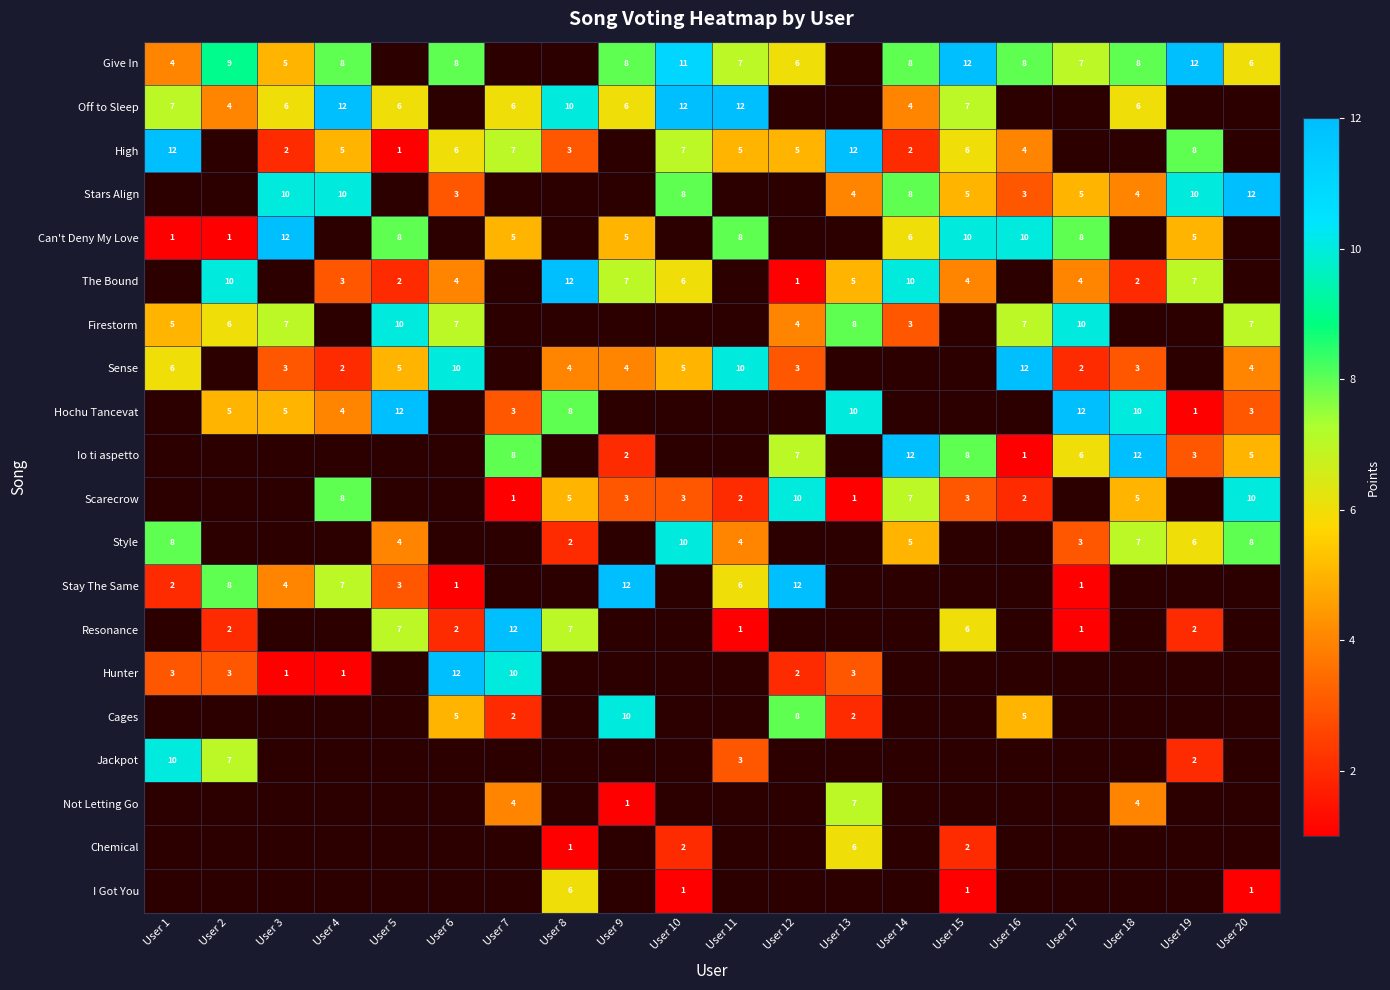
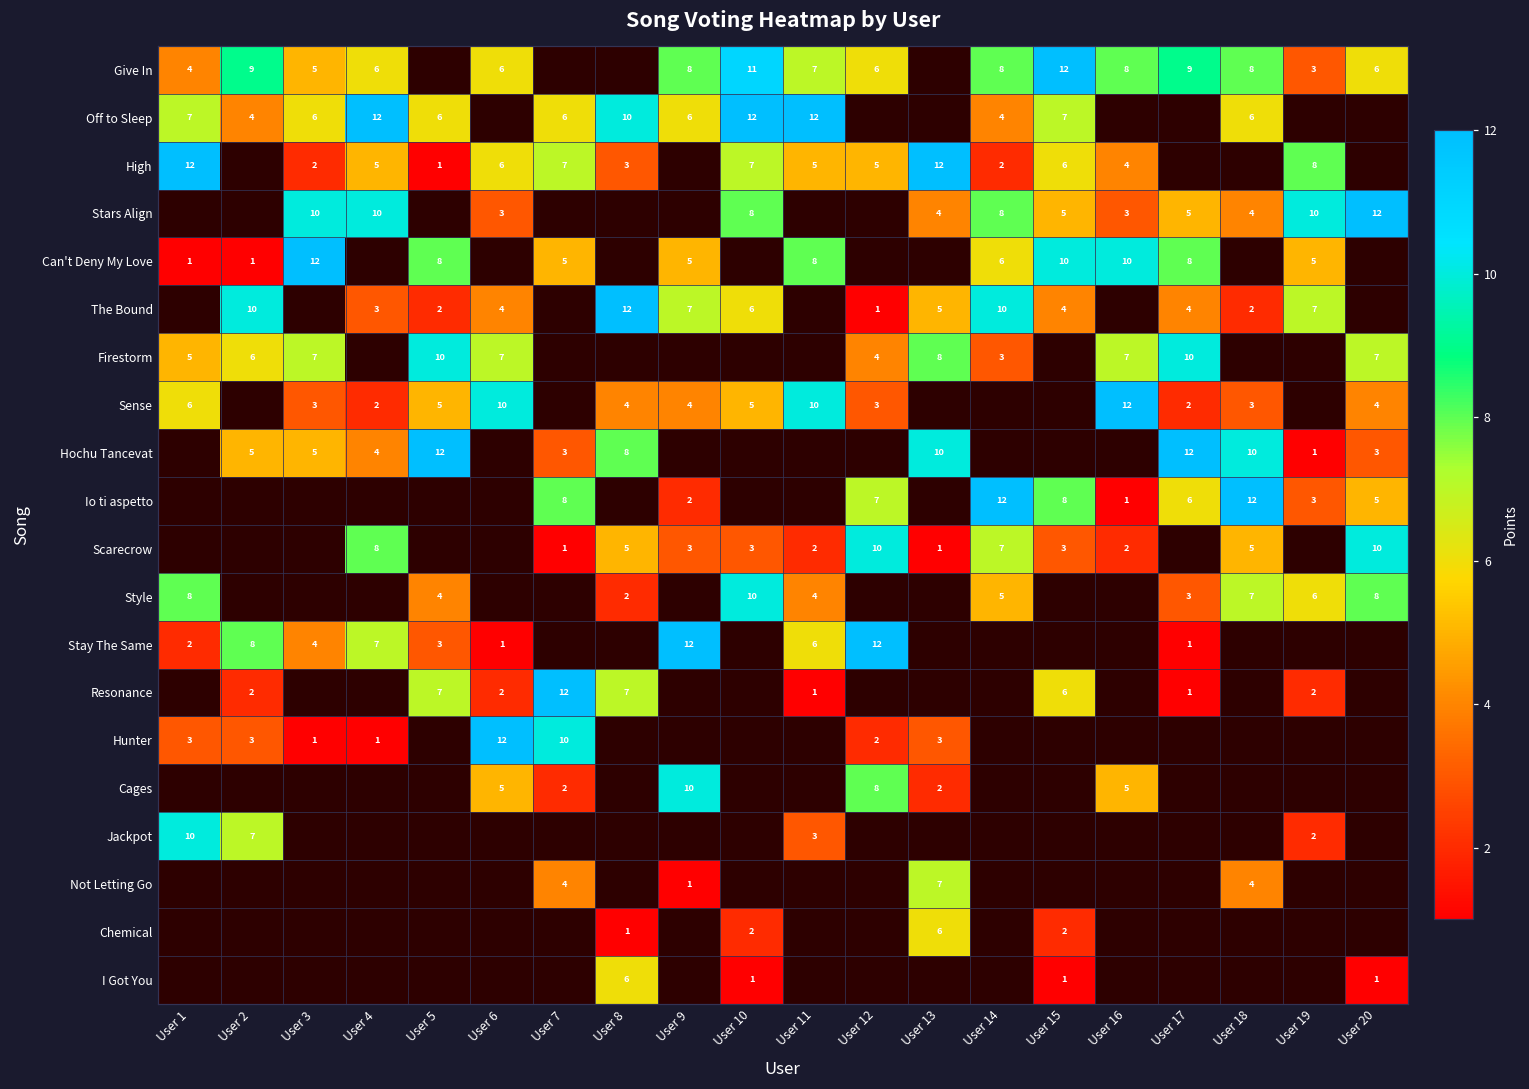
Give In, User 4: 8 -> 6
Give In, User 6: 8 -> 6
Give In, User 17: 7 -> 9
Give In, User 19: 12 -> 3
